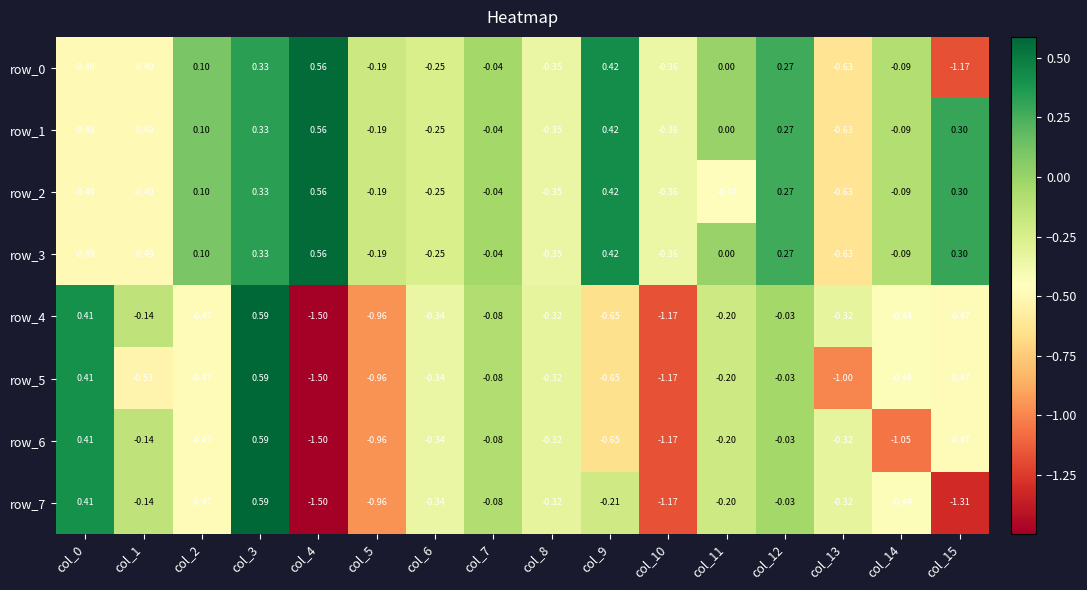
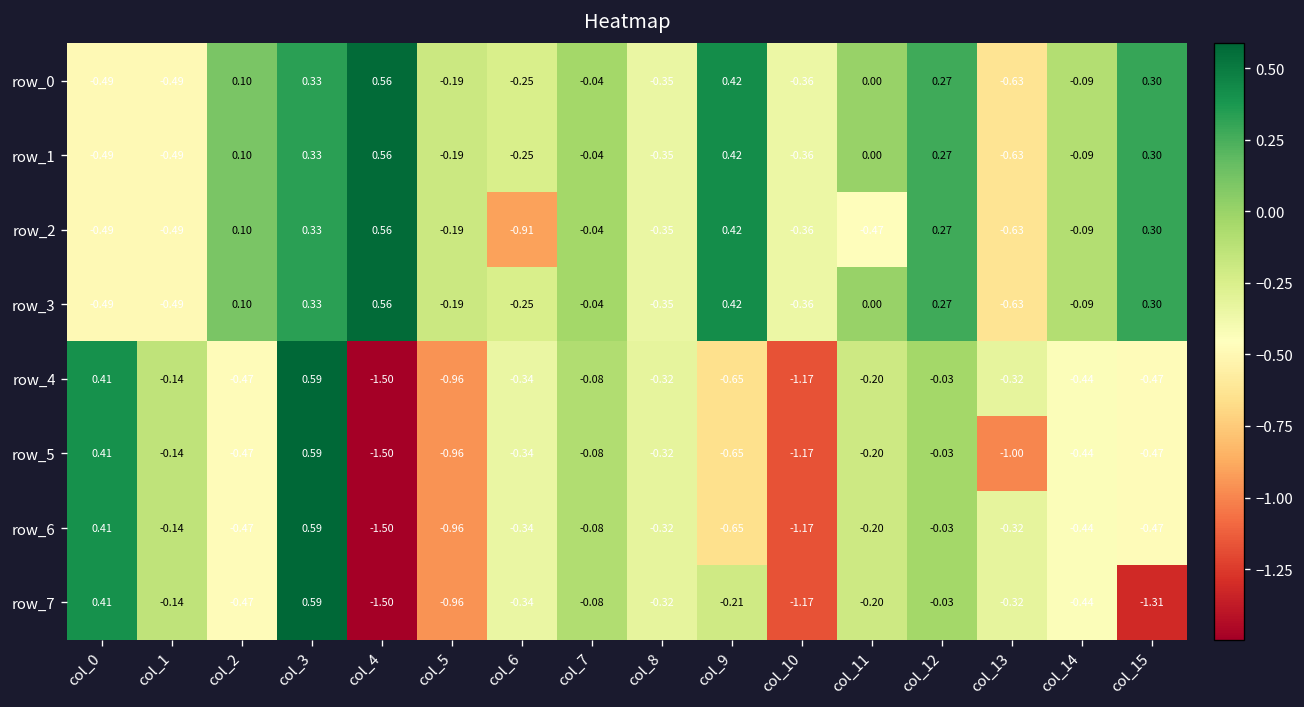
row_0, col_15: -1.17 -> 0.30
row_2, col_6: -0.25 -> -0.91
row_5, col_1: -0.53 -> -0.14
row_6, col_14: -1.05 -> -0.44
